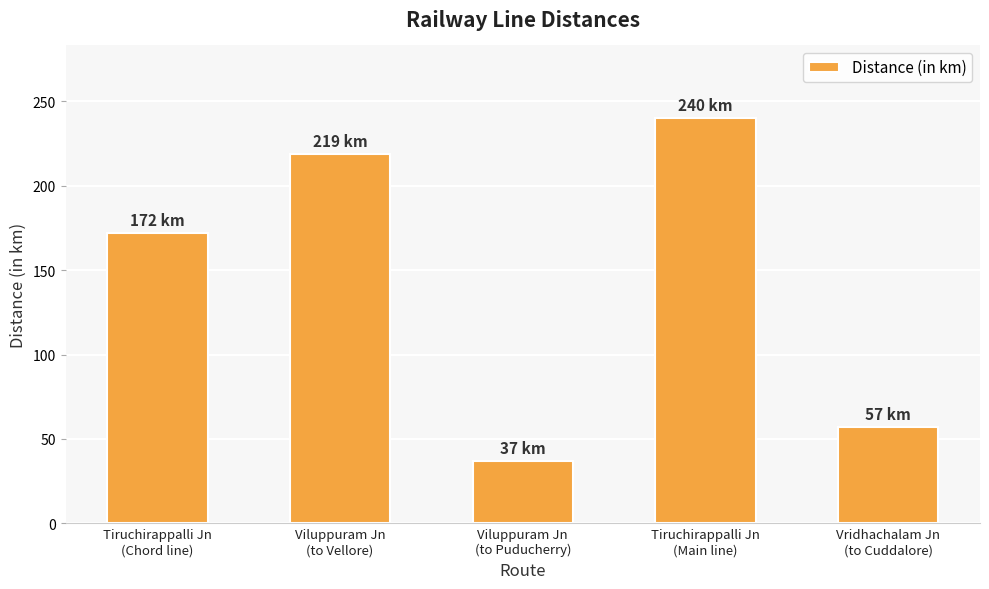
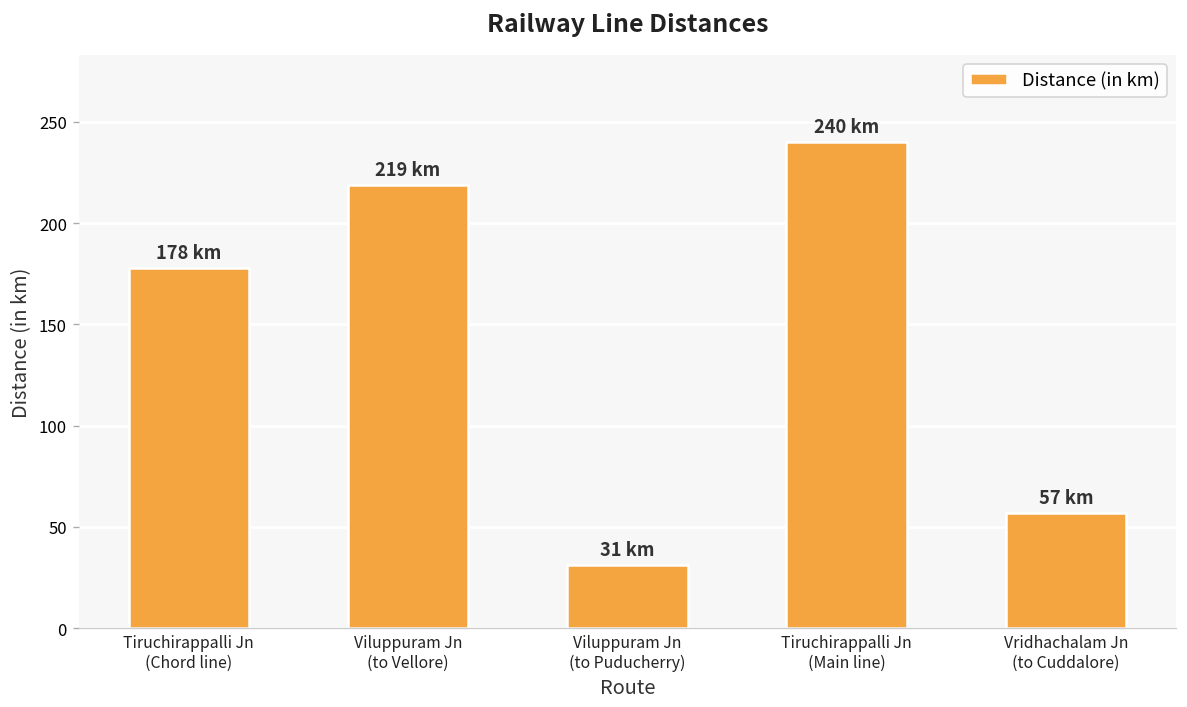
Tiruchirappalli Jn (Chord line): 172 -> 178
Viluppuram Jn (to Puducherry): 37 -> 31
